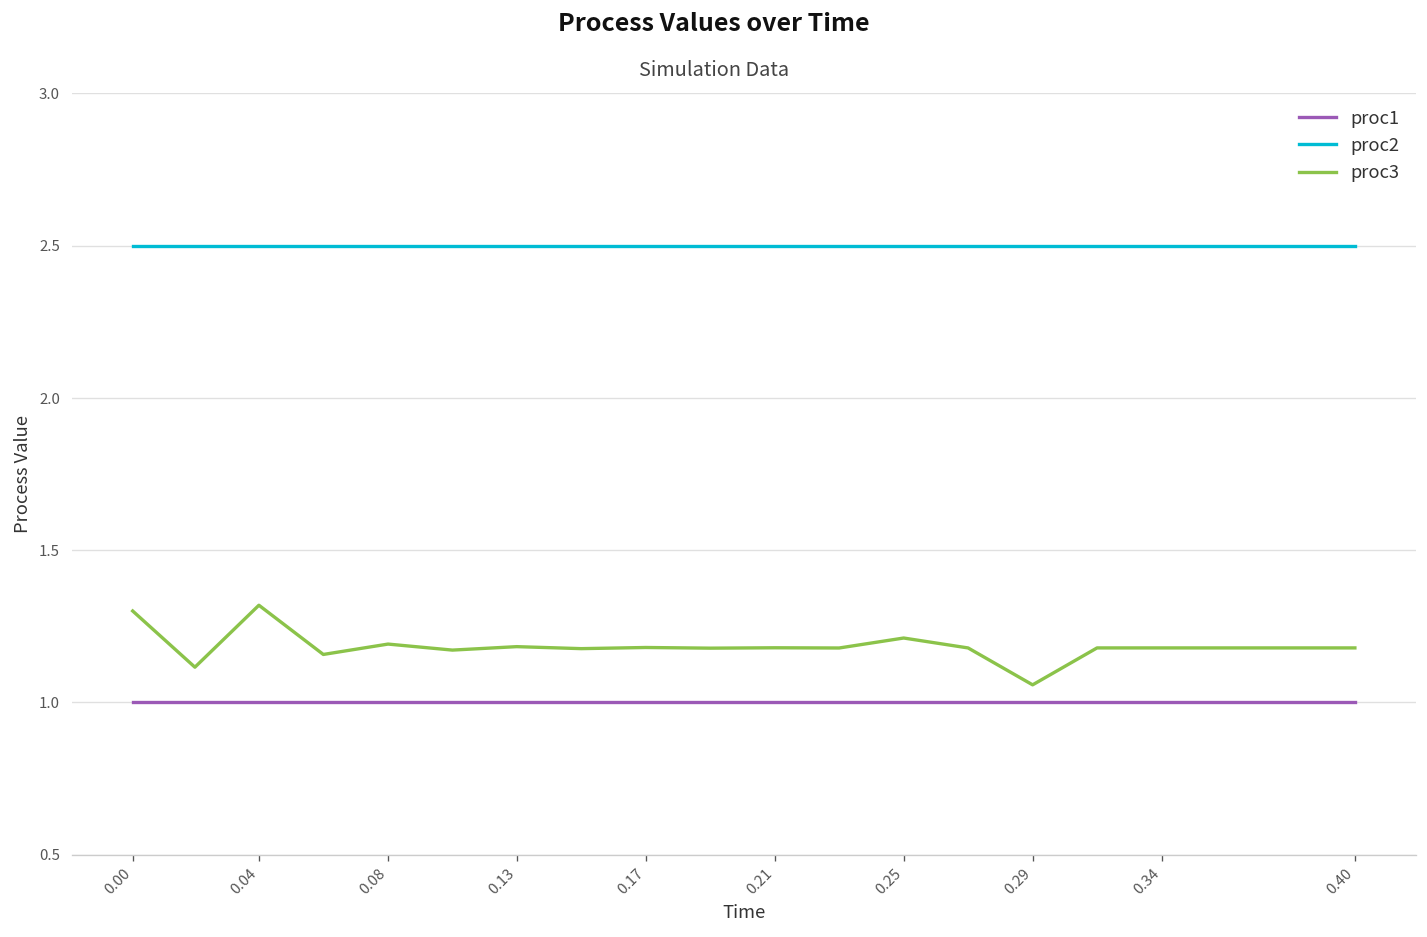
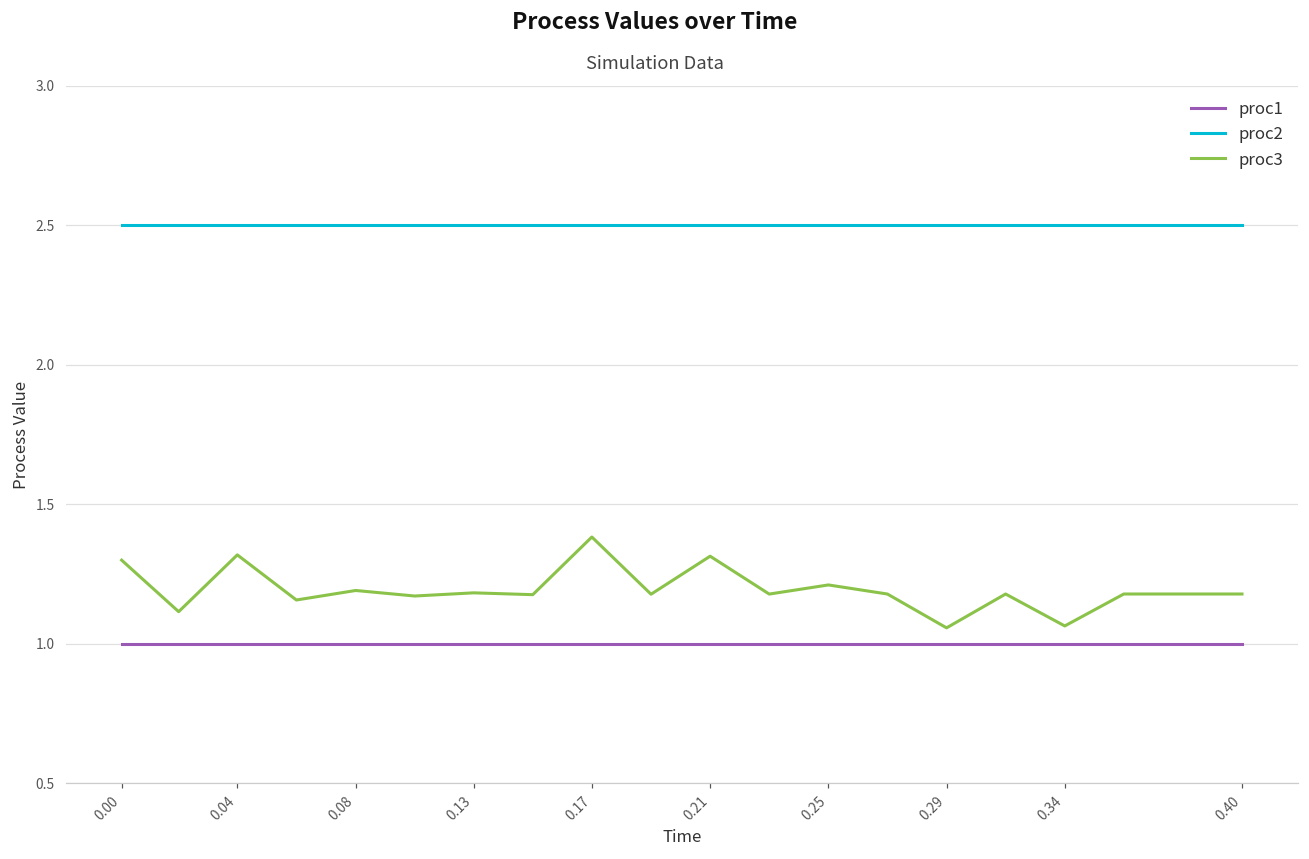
proc3, 0.17: 1.18 -> 1.38
proc3, 0.21: 1.18 -> 1.31
proc3, 0.34: 1.18 -> 1.06
